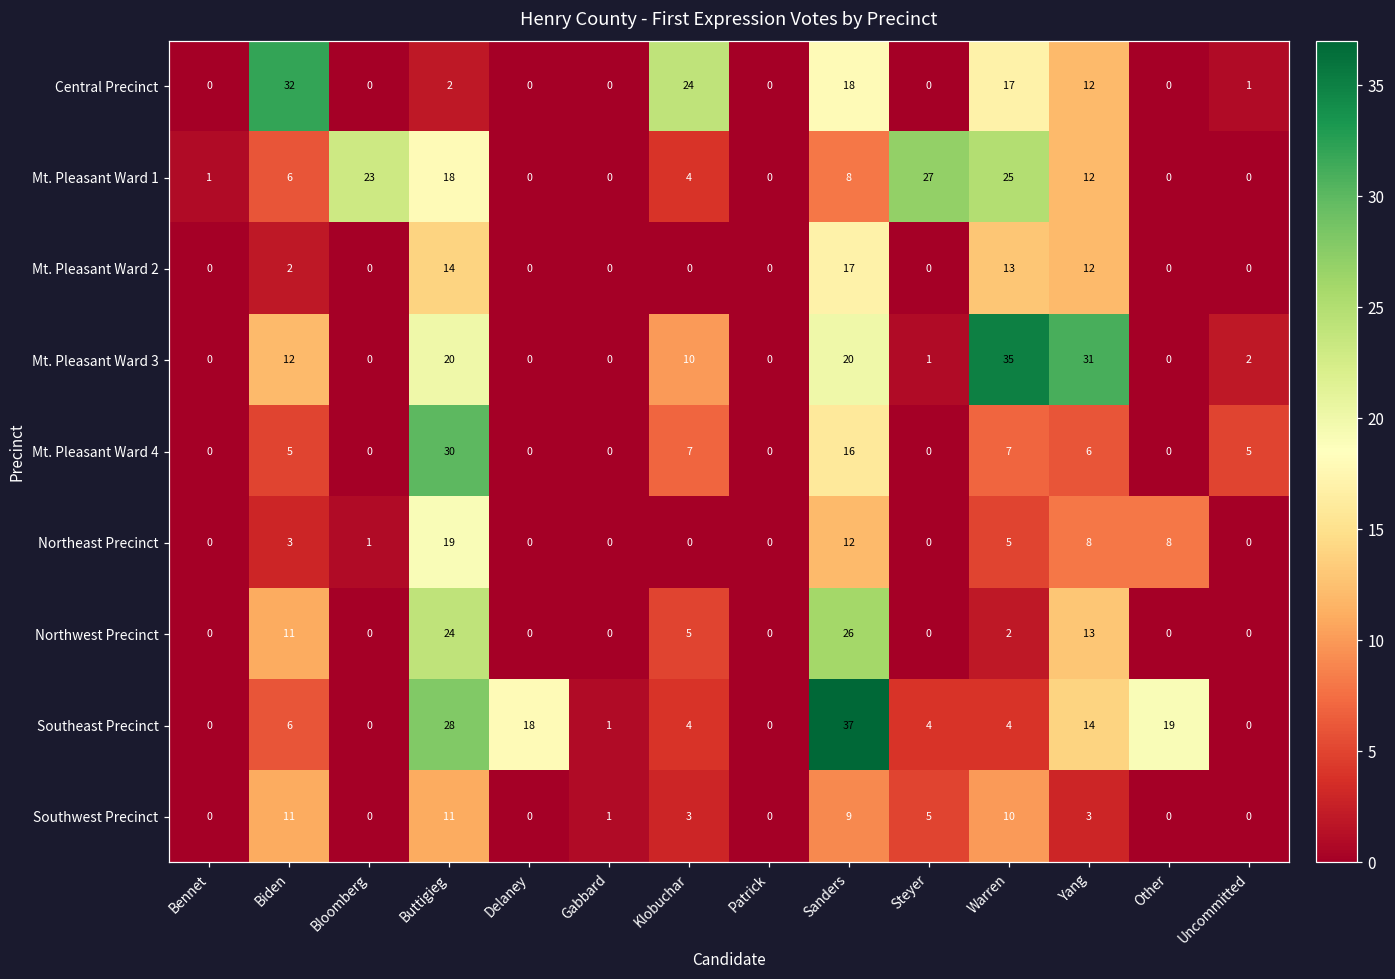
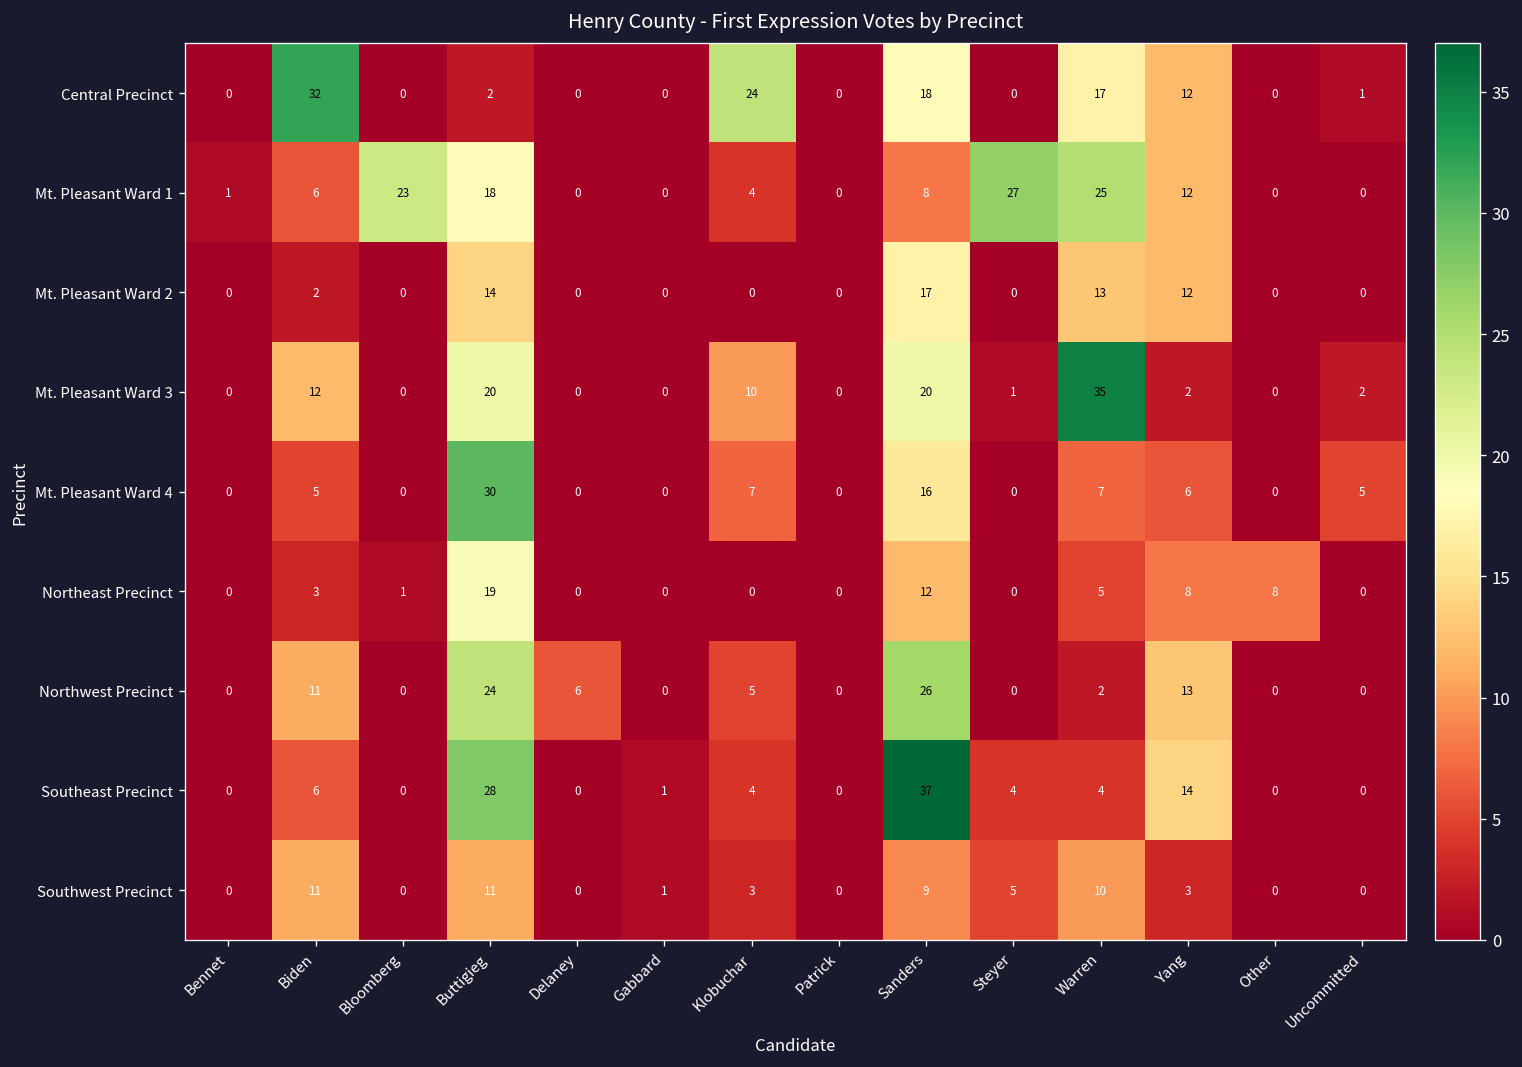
Mt. Pleasant Ward 3, Yang: 31 -> 2
Northwest Precinct, Delaney: 0 -> 6
Southeast Precinct, Delaney: 18 -> 0
Southeast Precinct, Other: 19 -> 0
